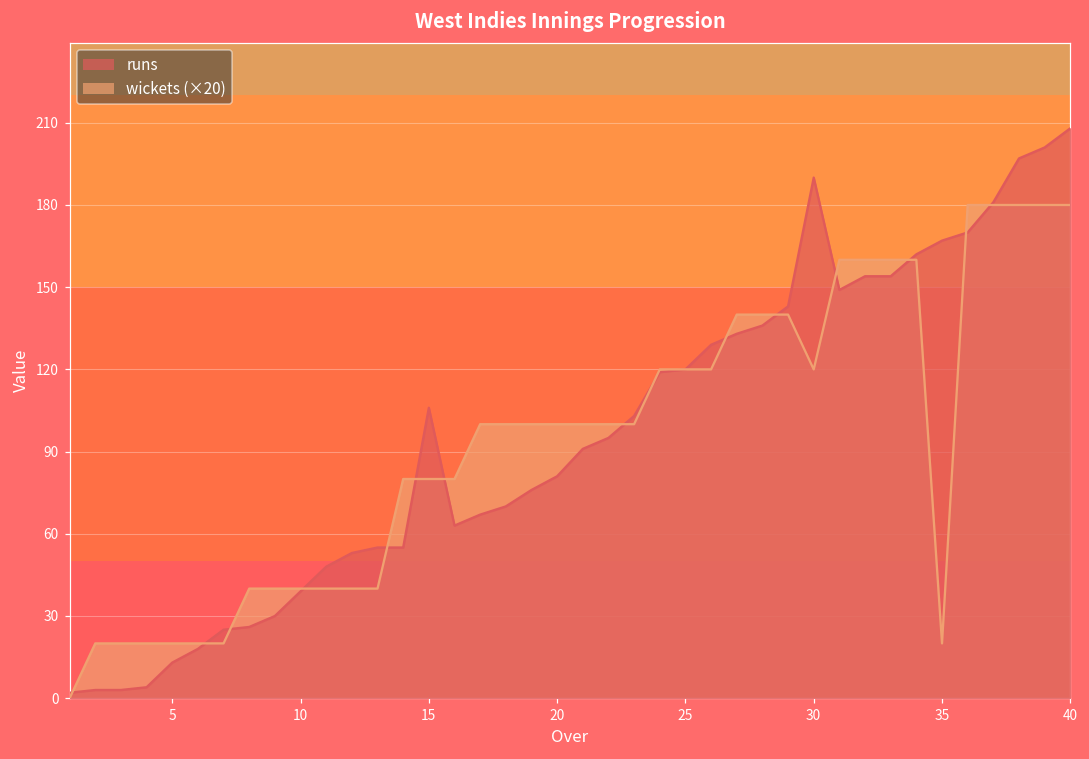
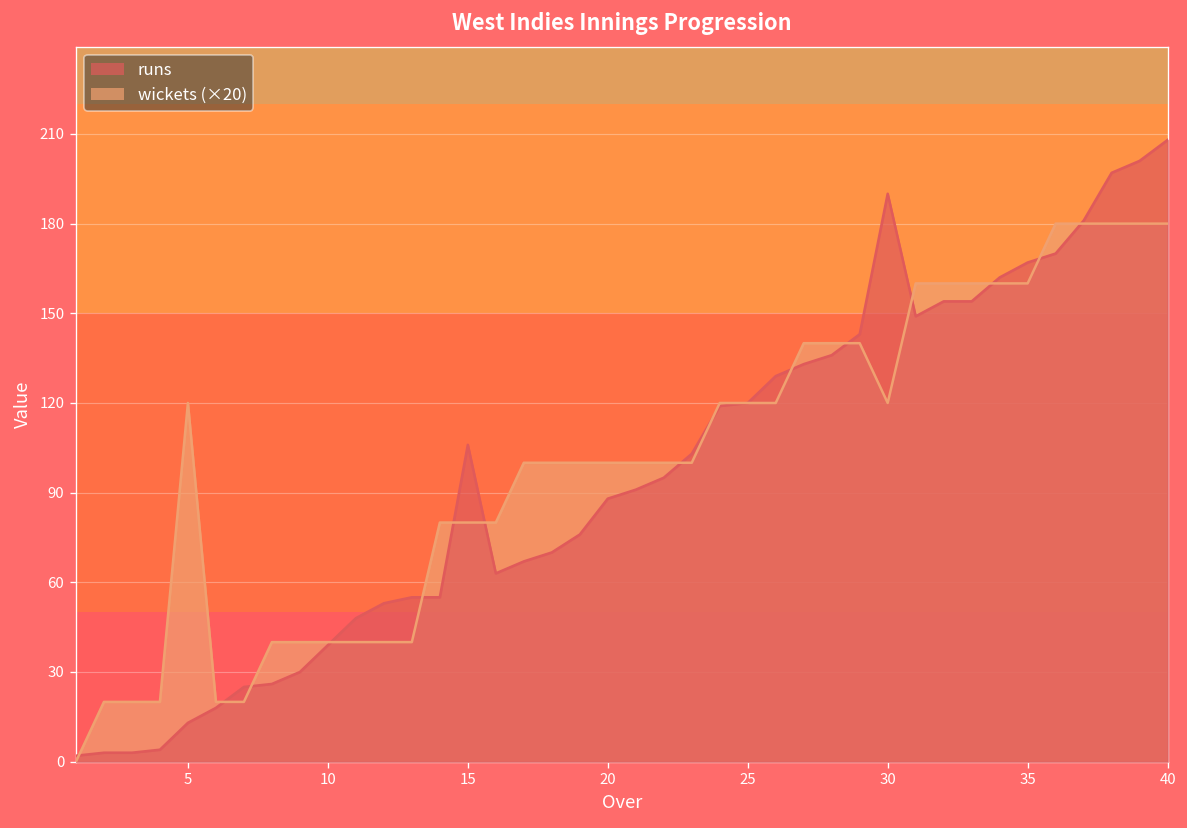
wickets (×20), 5: 20 -> 120
runs, 20: 81 -> 88
wickets (×20), 35: 20 -> 160
